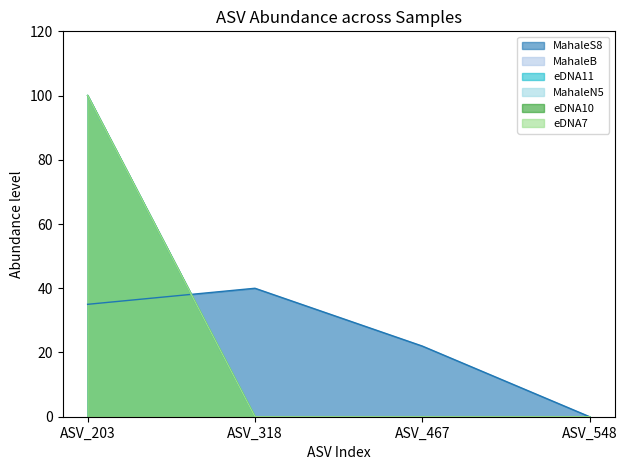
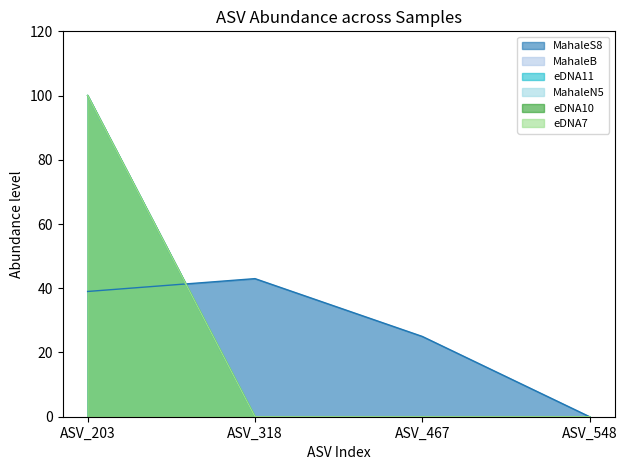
MahaleS8, ASV_203: 35 -> 39
MahaleS8, ASV_318: 40 -> 43
MahaleS8, ASV_467: 22 -> 25
